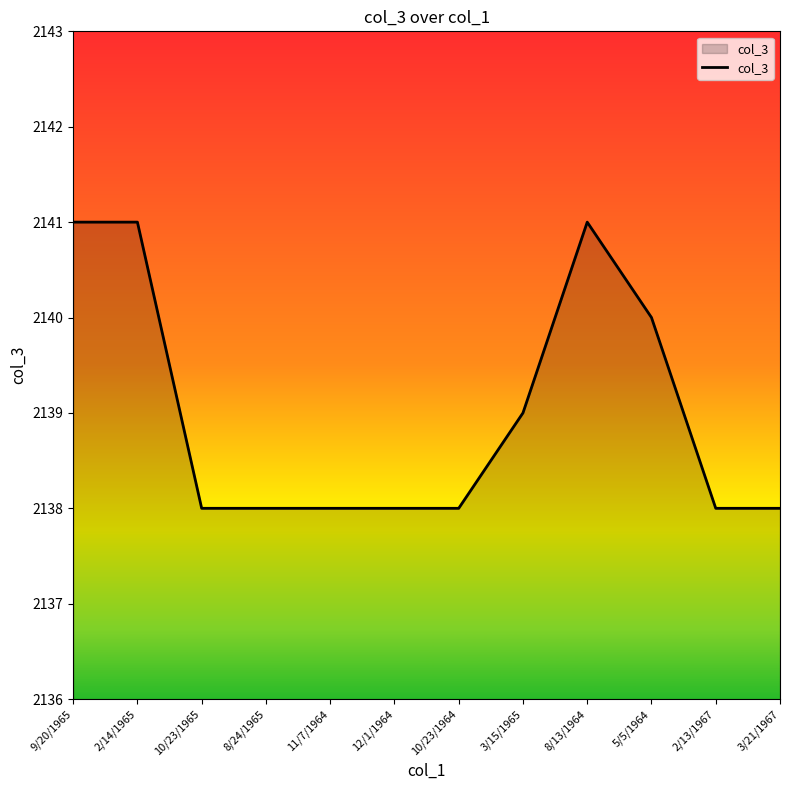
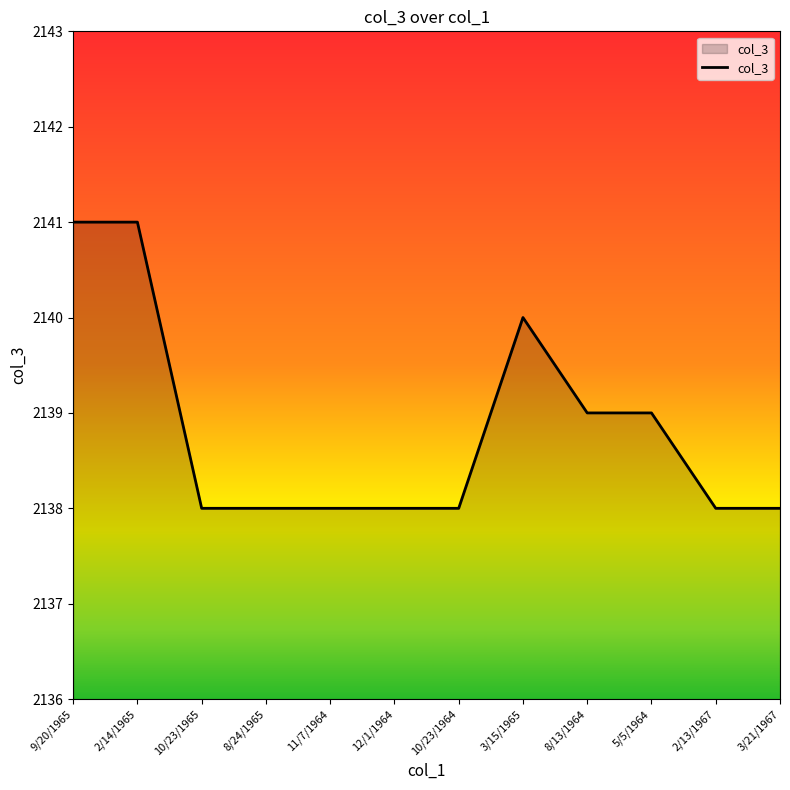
3/15/1965: 2139 -> 2140
8/13/1964: 2141 -> 2139
5/5/1964: 2140 -> 2139
